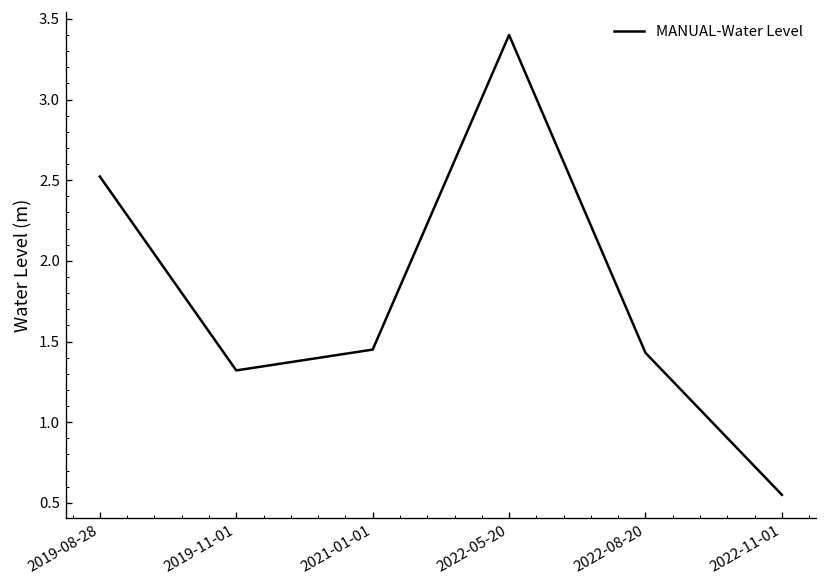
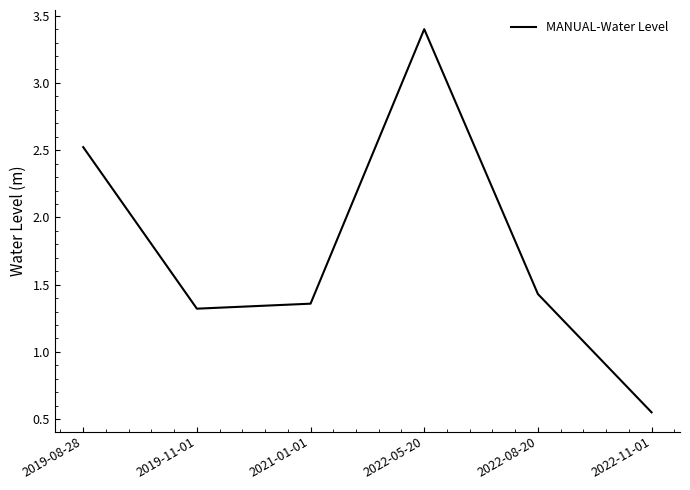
2021-01-01: 1.45 -> 1.36
